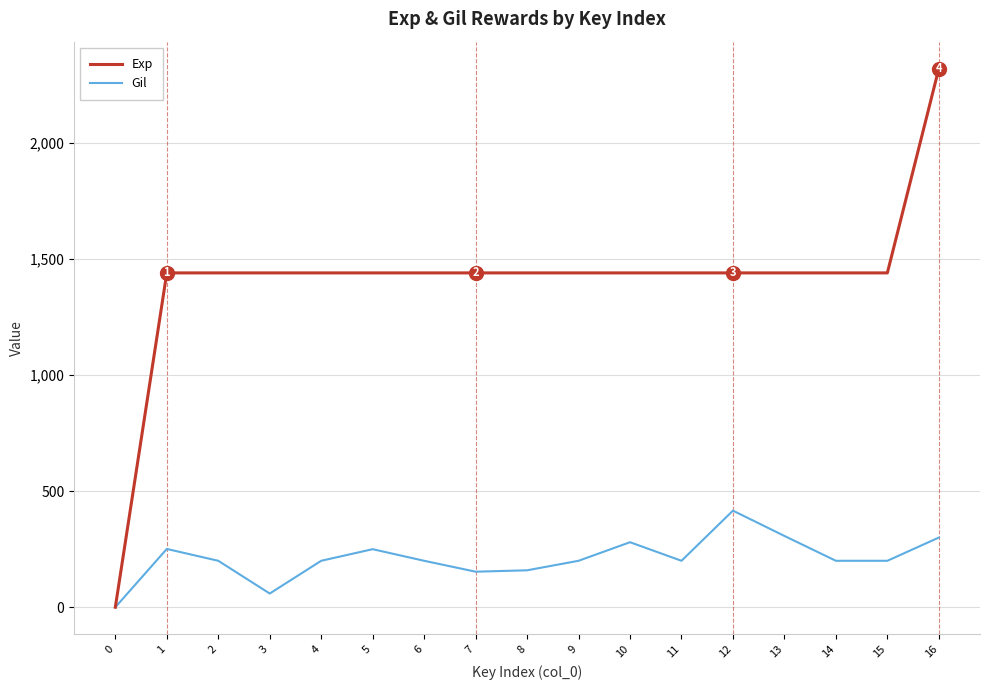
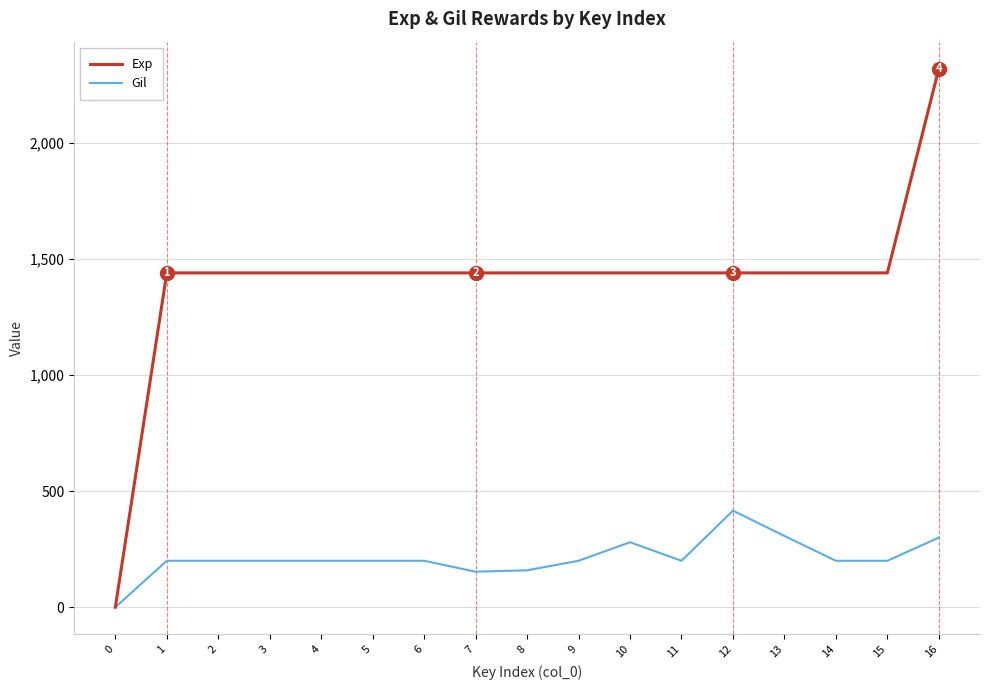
Gil, 1: 250 -> 200
Gil, 3: 60 -> 200
Gil, 5: 250 -> 200
